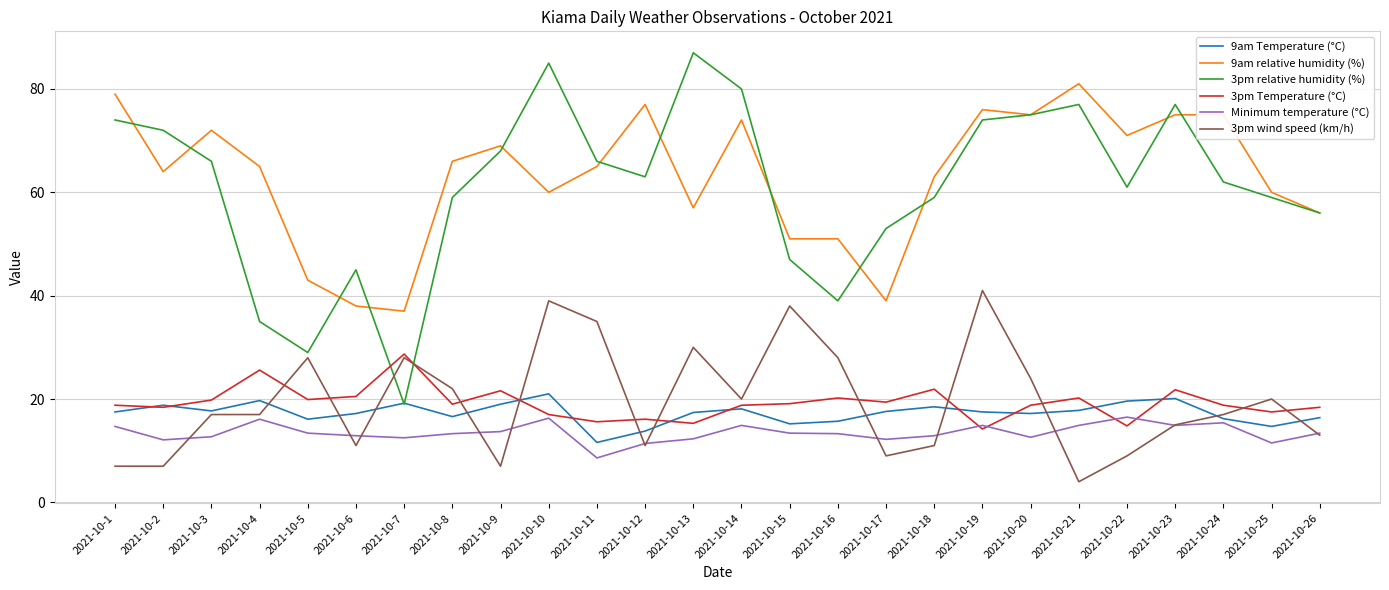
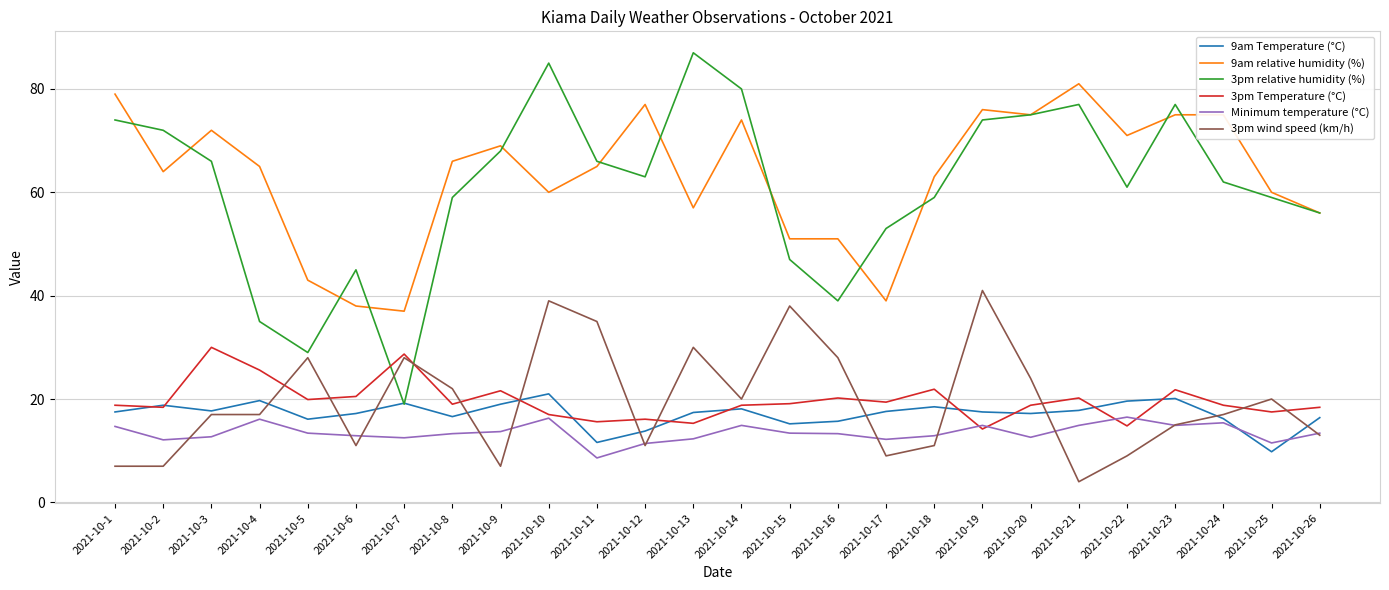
3pm Temperature (°C), 2021-10-3: 20 -> 30
9am Temperature (°C), 2021-10-25: 15 -> 10
